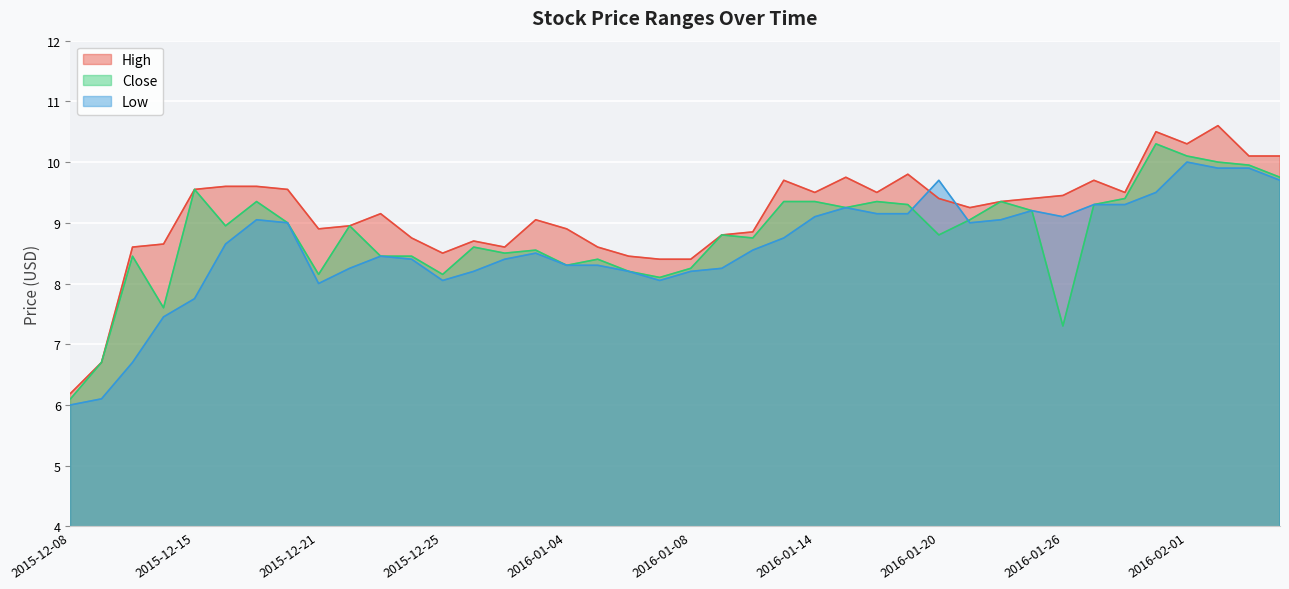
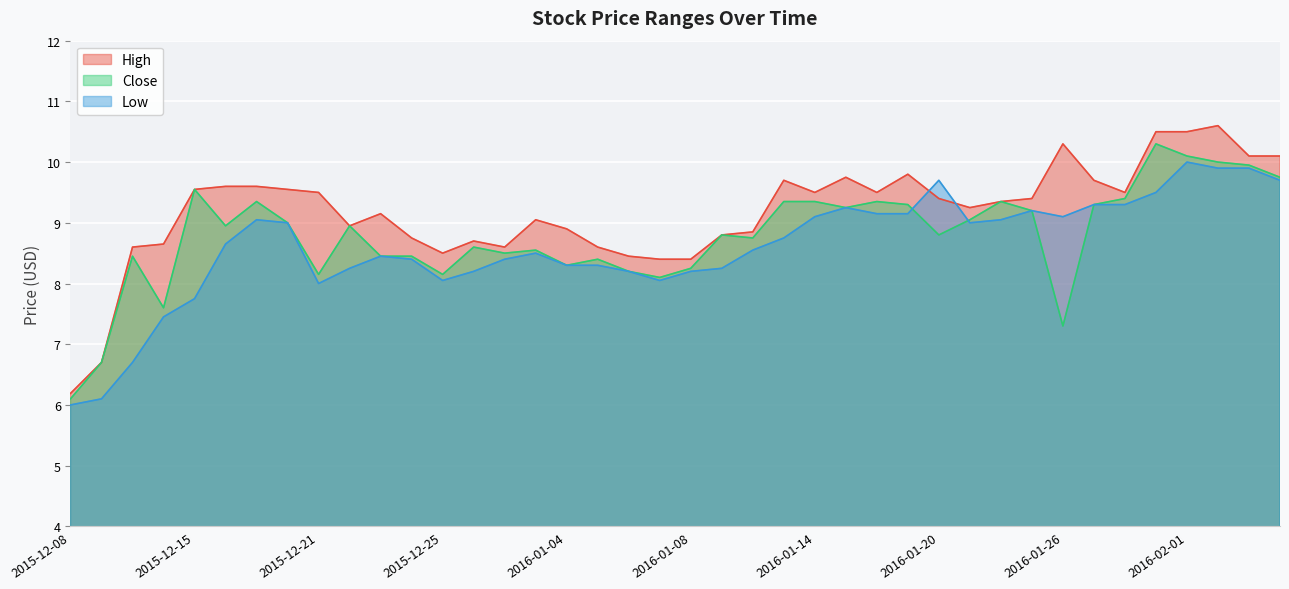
High, 2015-12-21: 8.9 -> 9.5
High, 2016-01-26: 9.5 -> 10.3
High, 2016-02-01: 10.3 -> 10.5
